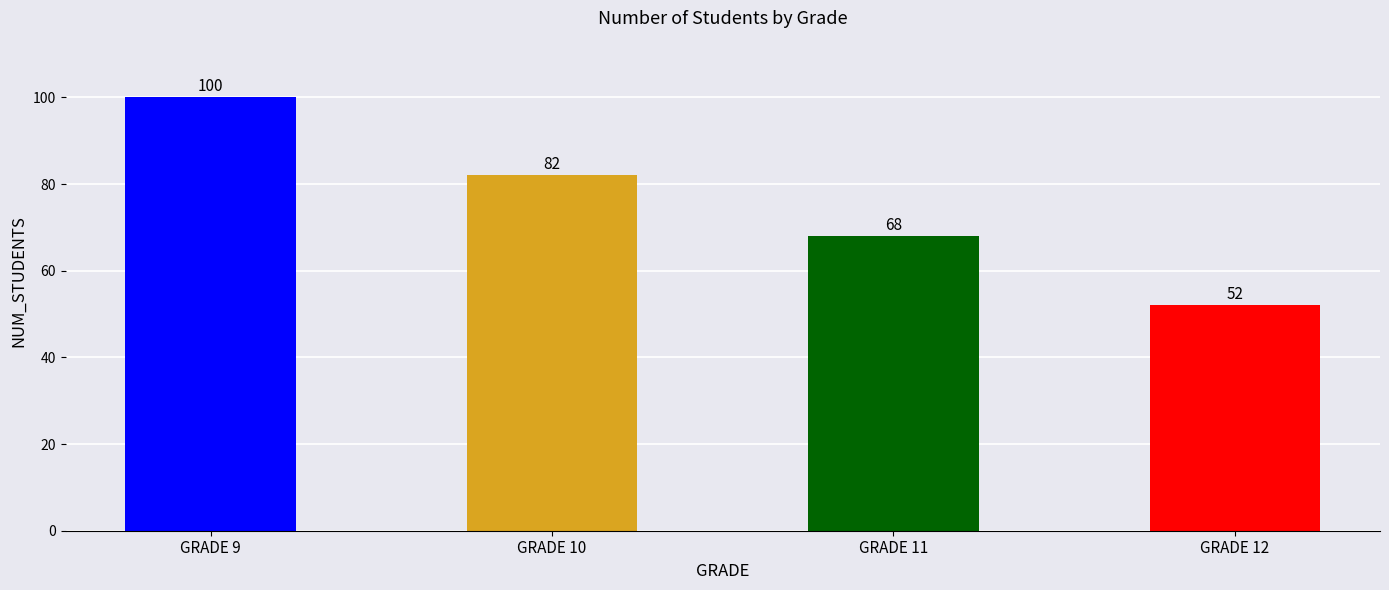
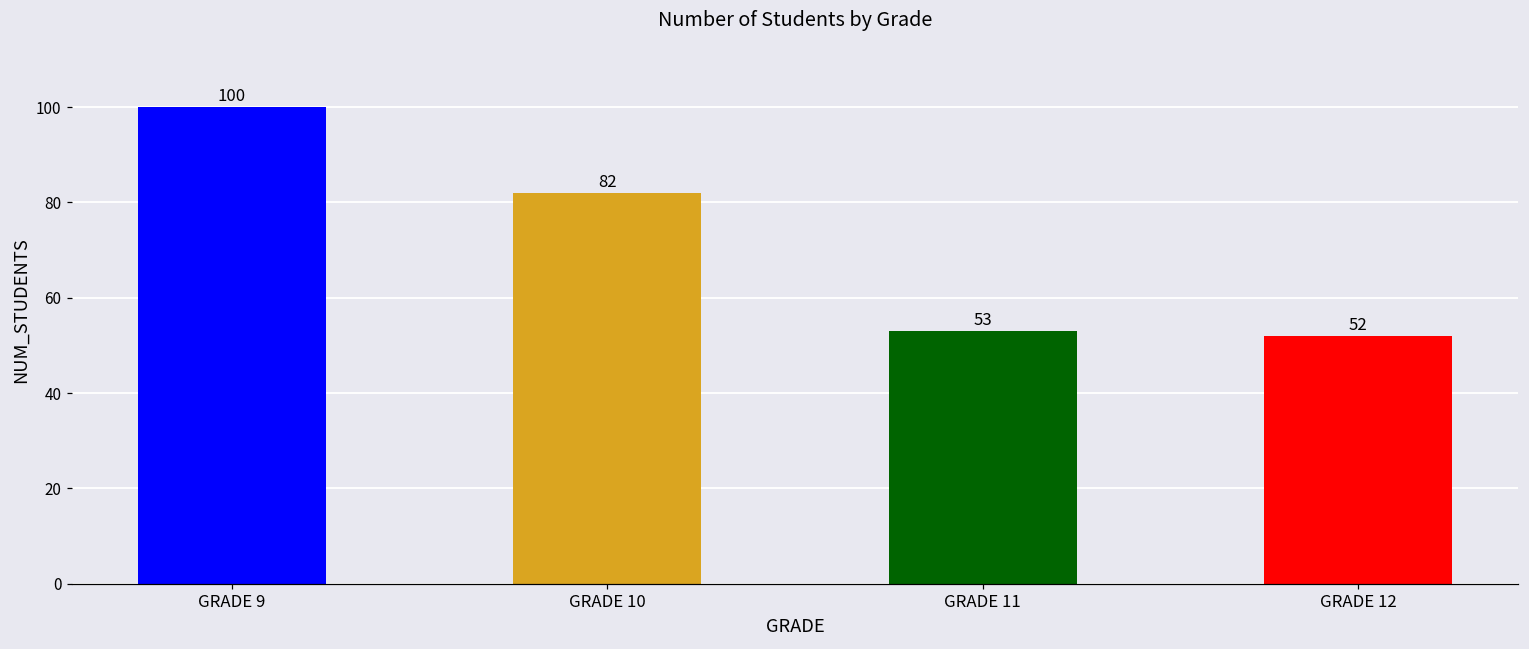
GRADE 11: 68 -> 53
